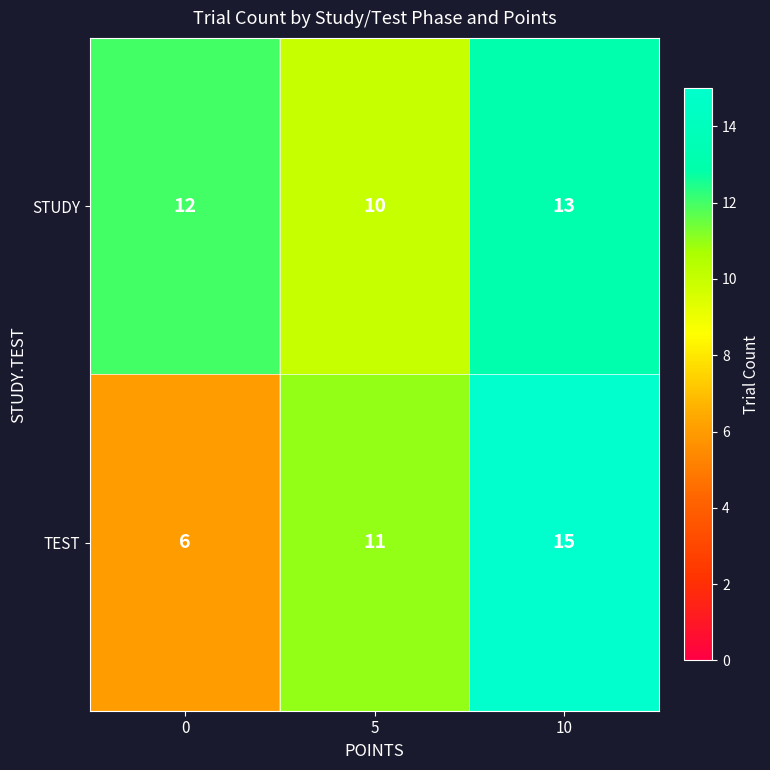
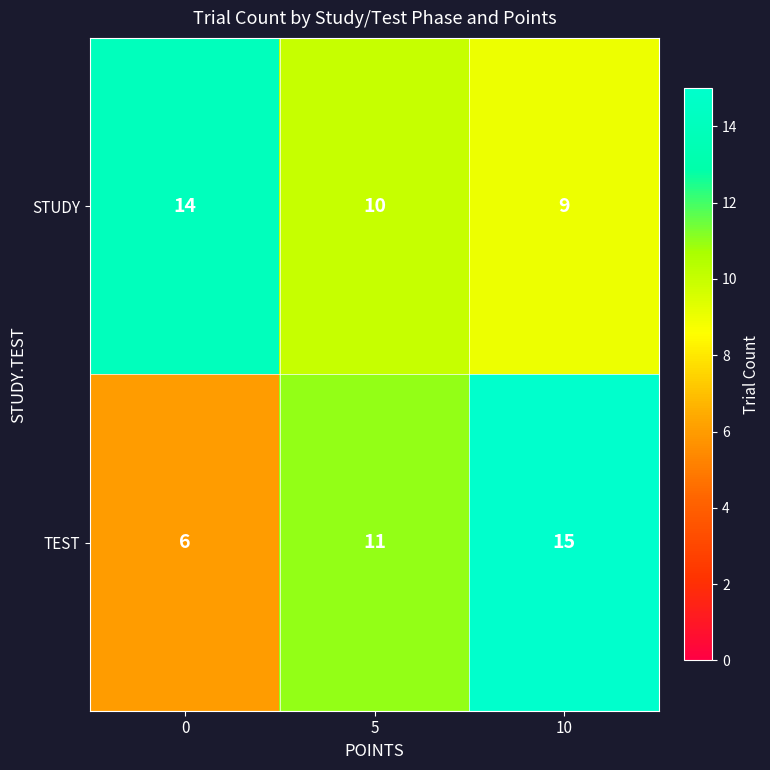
STUDY, 0: 12 -> 14
STUDY, 10: 13 -> 9
